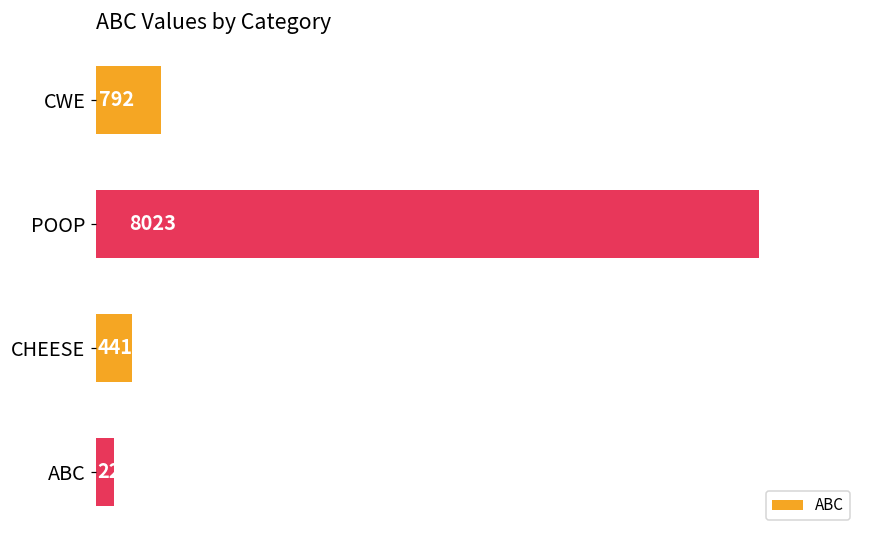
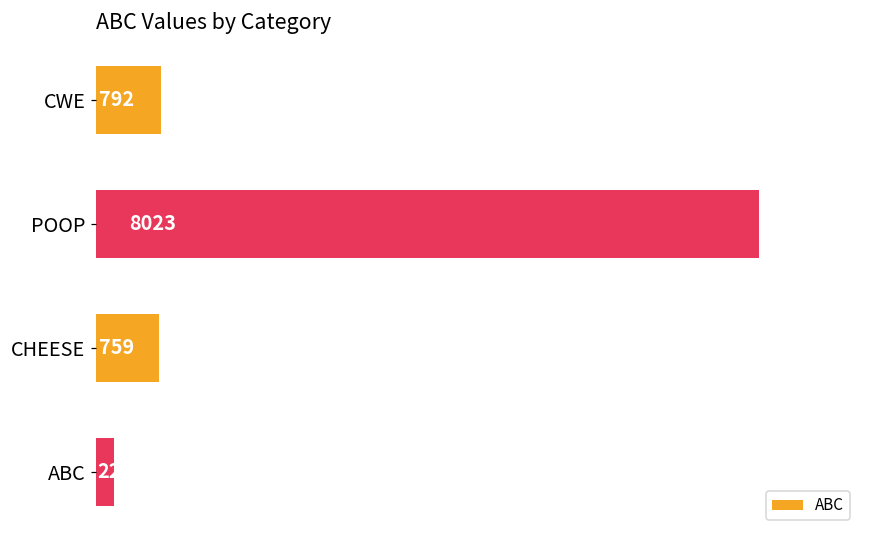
CHEESE: 441 -> 759
